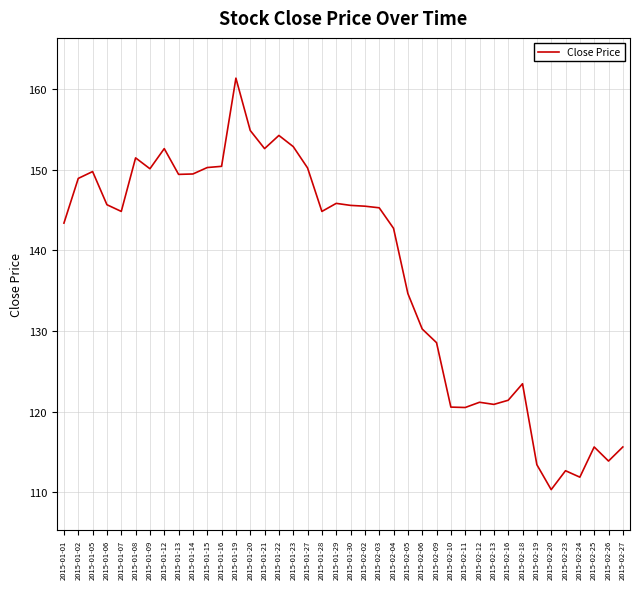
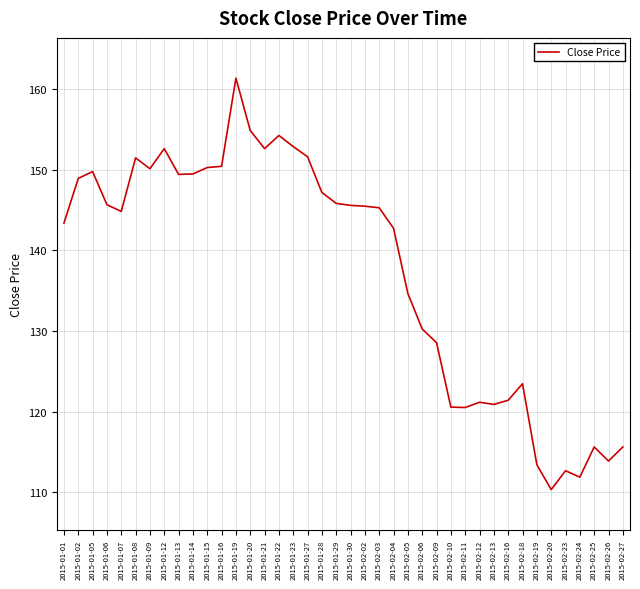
2015-01-27: 150 -> 152
2015-01-28: 145 -> 147
